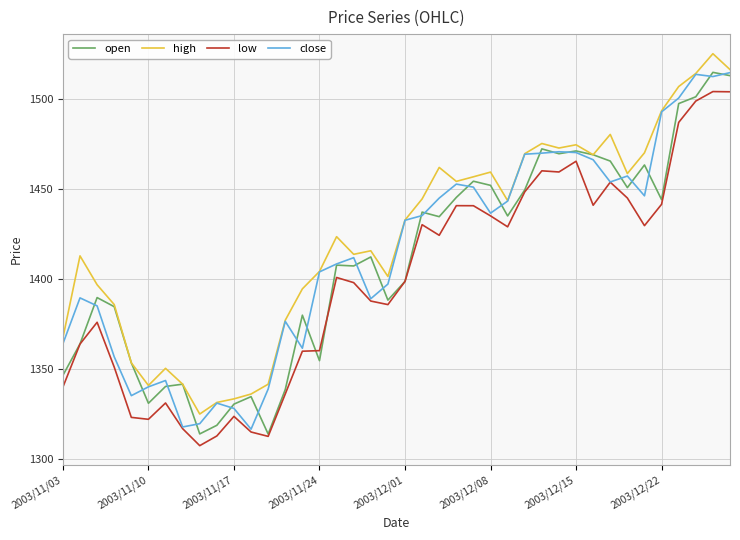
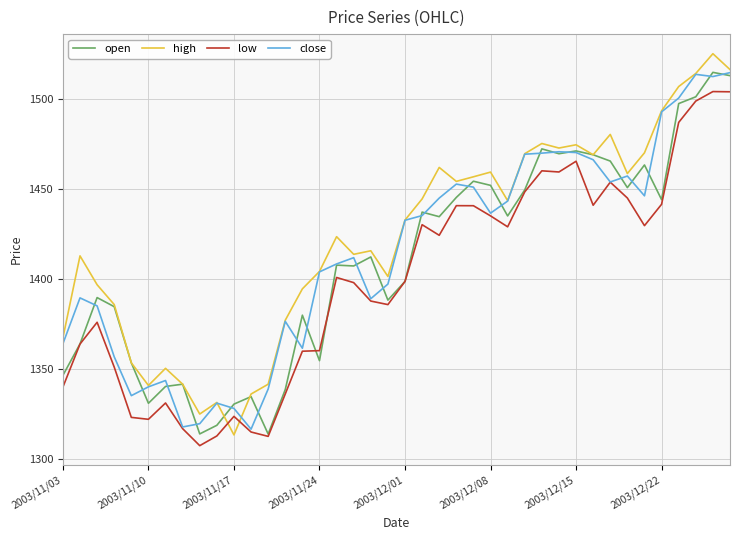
high, 2003/11/17: 1333 -> 1313
